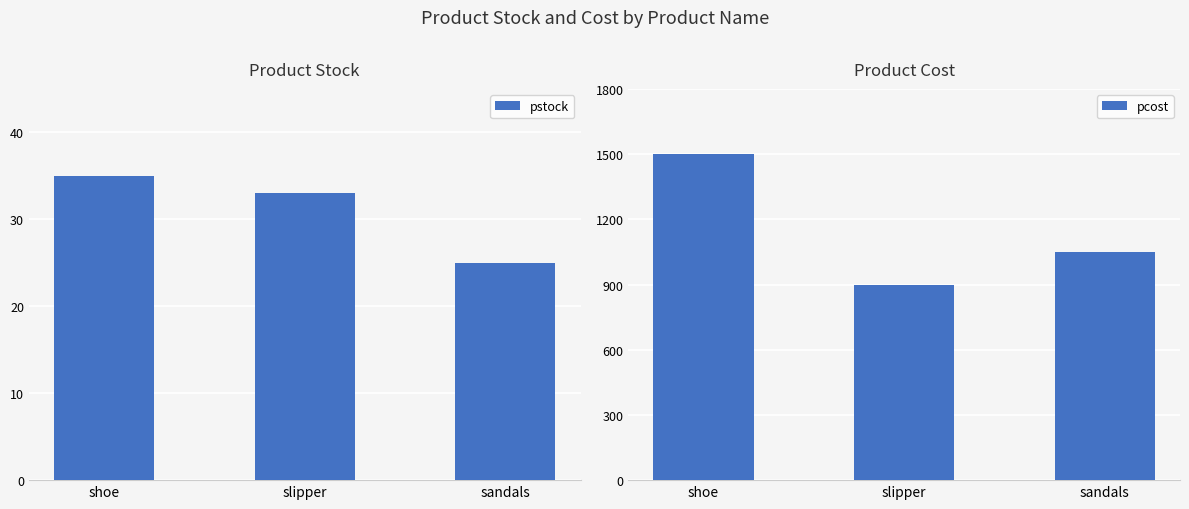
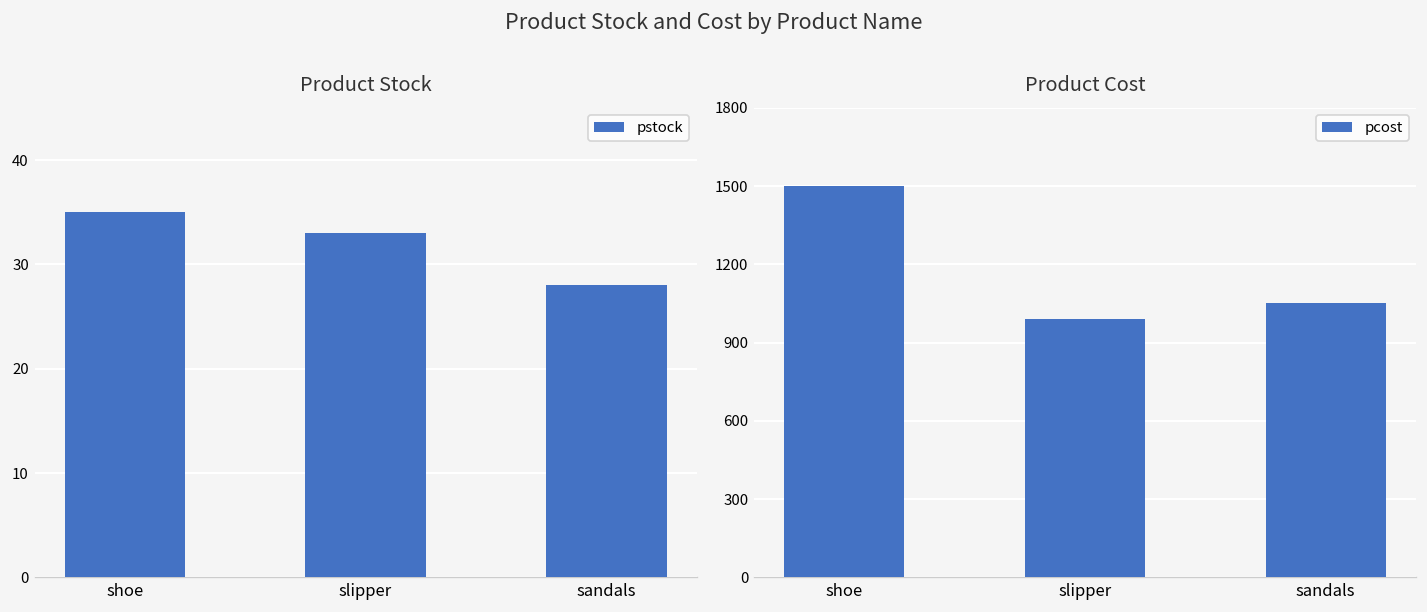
Product Stock, sandals: 25 -> 28
Product Cost, slipper: 900 -> 990
